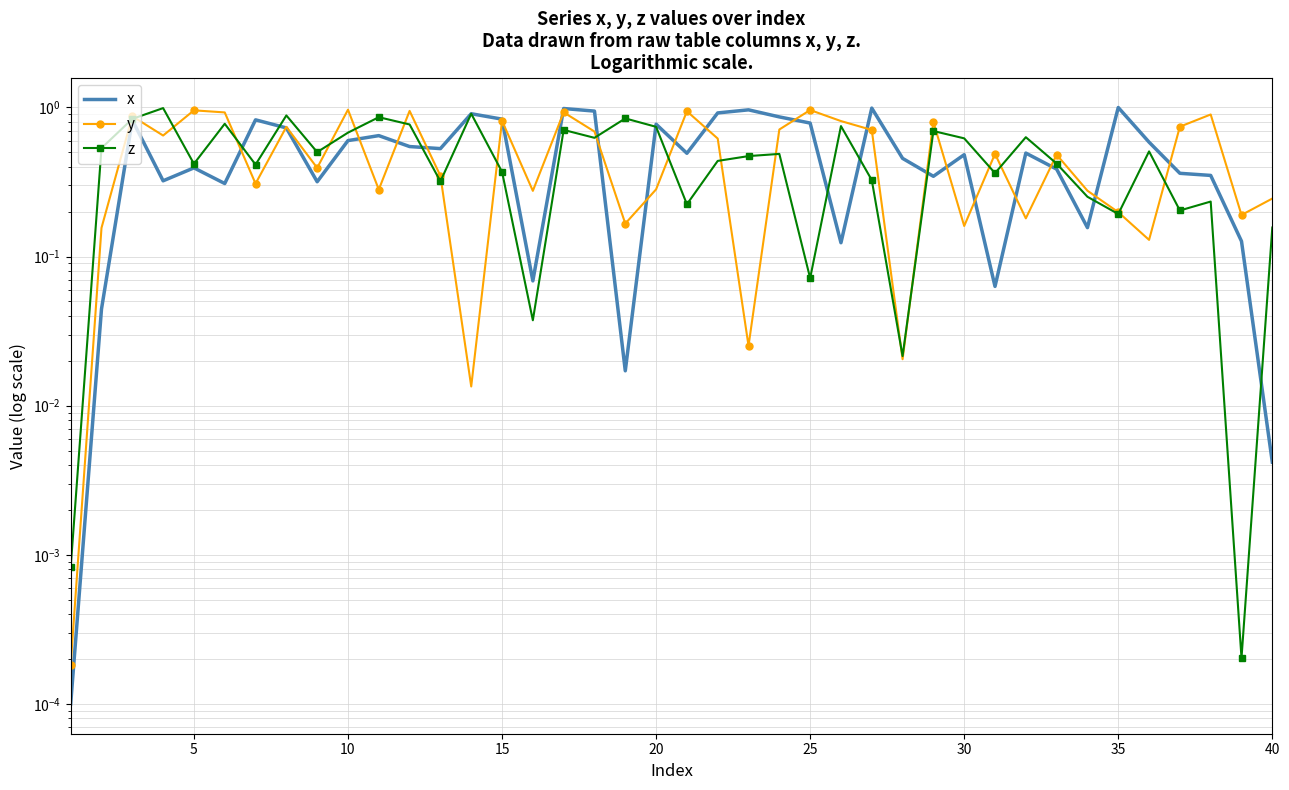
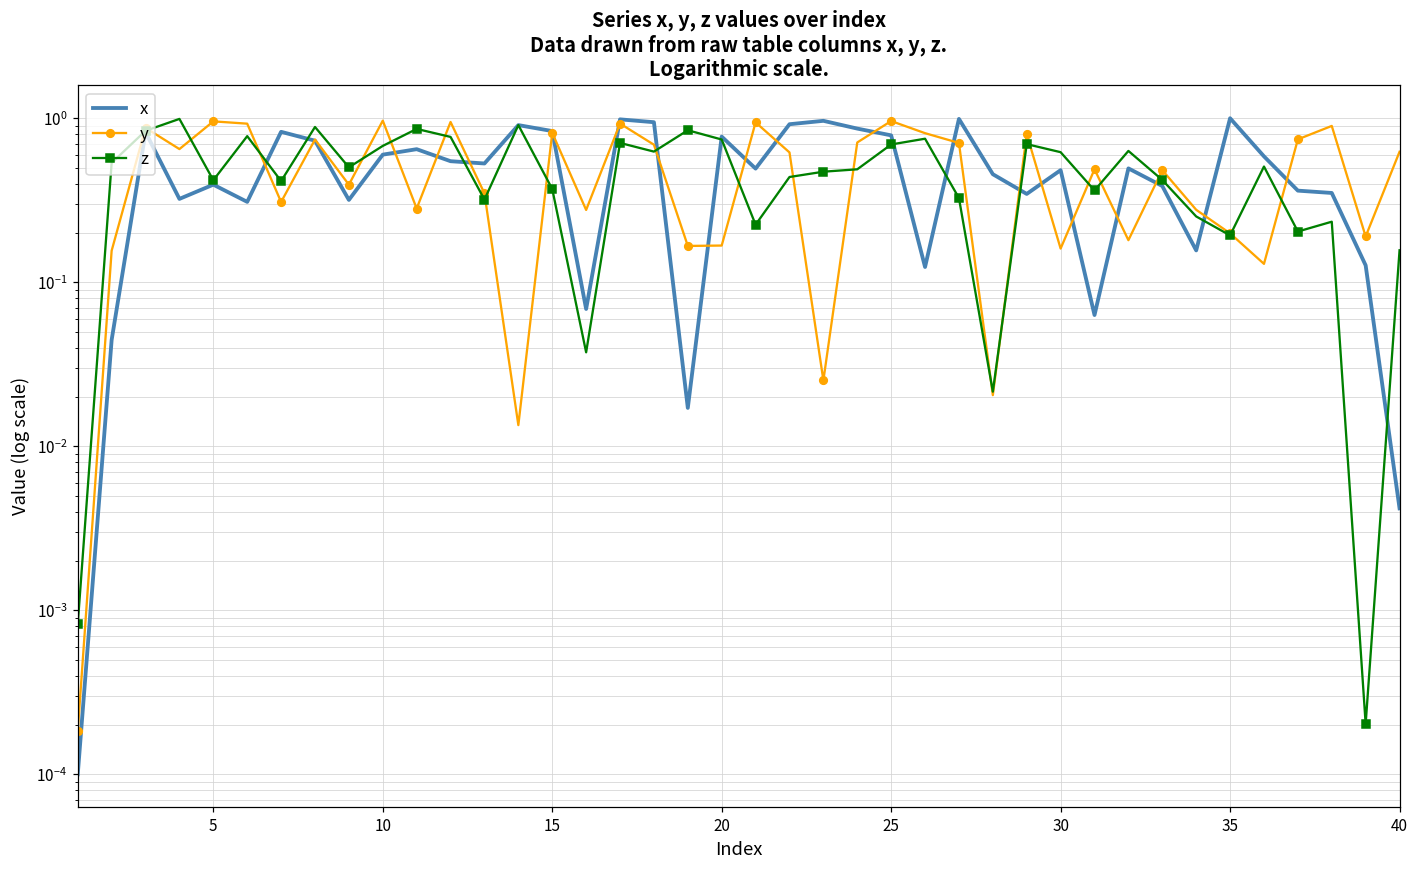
y, 20: 0.28 -> 0.17
z, 25: 0.07 -> 0.7
y, 40: 0.25 -> 0.62
